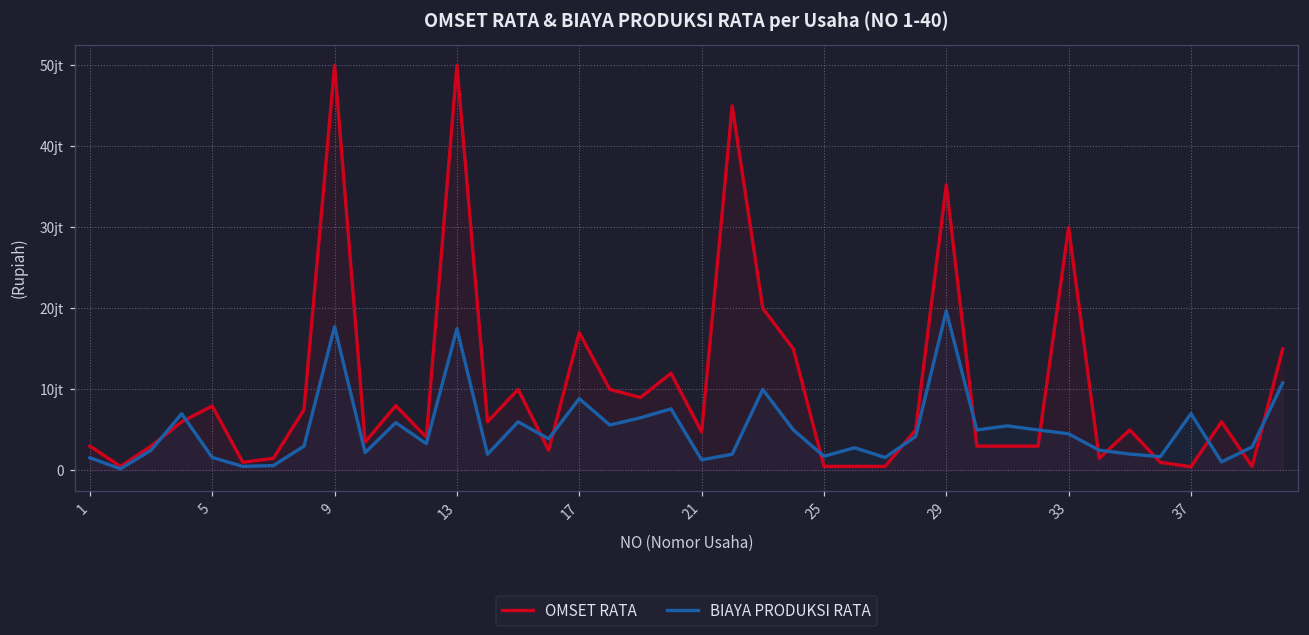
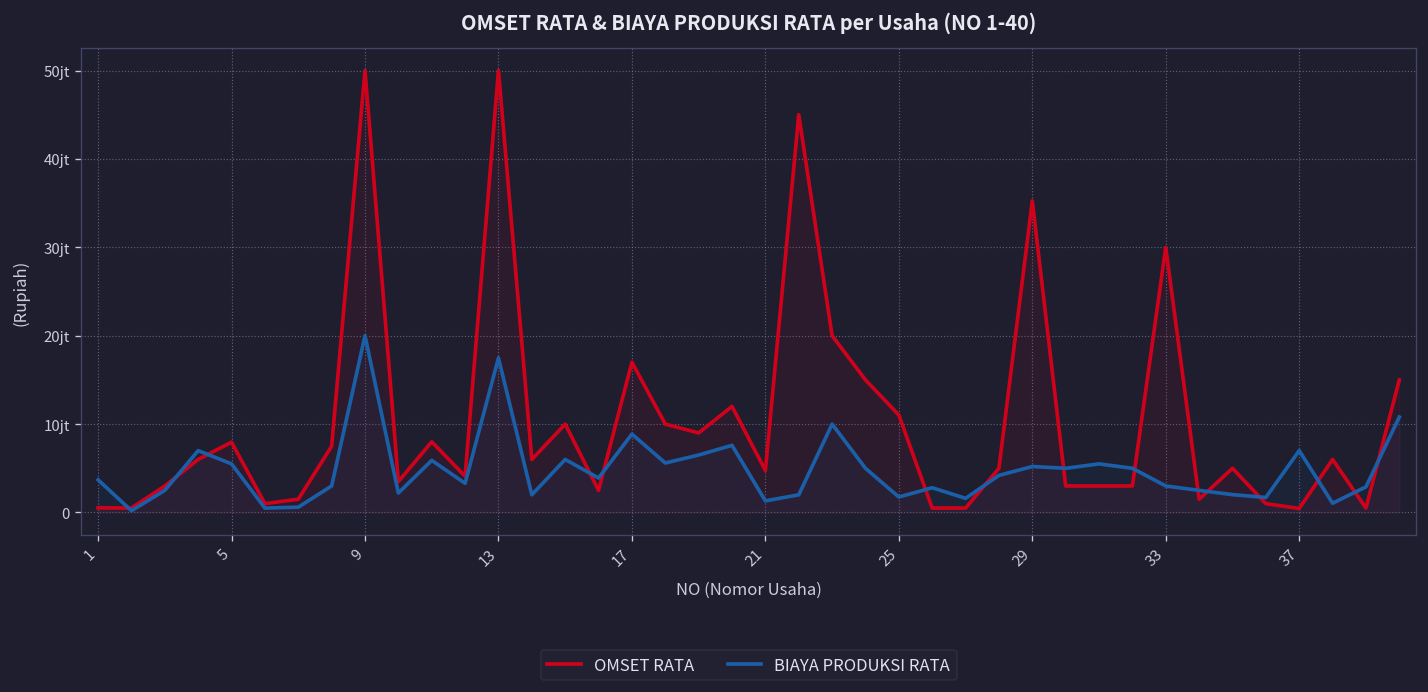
OMSET RATA, 1: 3jt -> 1jt
BIAYA PRODUKSI RATA, 1: 2jt -> 4jt
BIAYA PRODUKSI RATA, 5: 2jt -> 6jt
BIAYA PRODUKSI RATA, 9: 18jt -> 20jt
OMSET RATA, 25: 1jt -> 11jt
BIAYA PRODUKSI RATA, 29: 20jt -> 5jt
BIAYA PRODUKSI RATA, 33: 5jt -> 3jt
